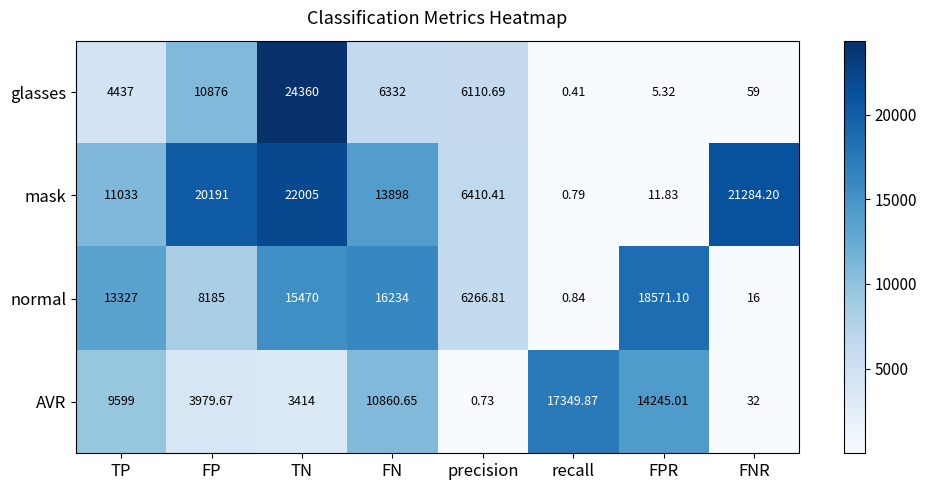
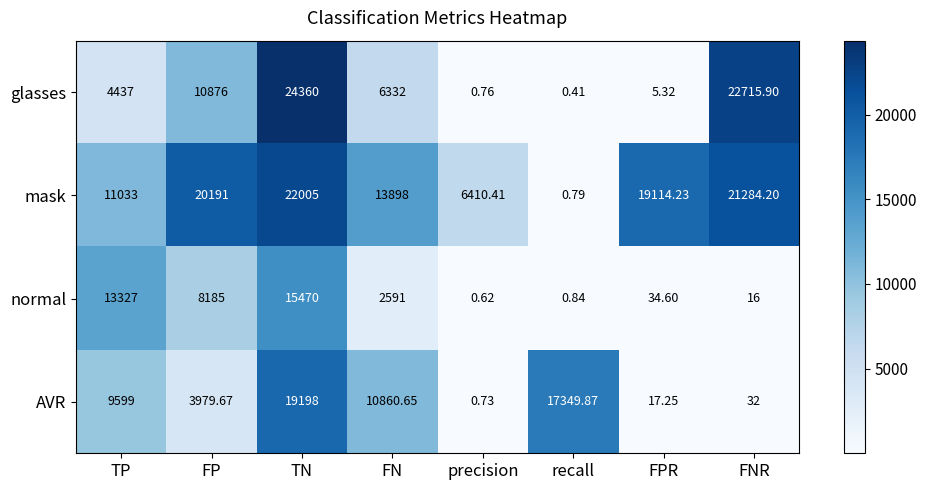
glasses, precision: 6110.69 -> 0.76
glasses, FNR: 59 -> 22715.90
mask, FPR: 11.83 -> 19114.23
normal, FN: 16234 -> 2591
normal, precision: 6266.81 -> 0.62
normal, FPR: 18571.10 -> 34.60
AVR, TN: 3414 -> 19198
AVR, FPR: 14245.01 -> 17.25
